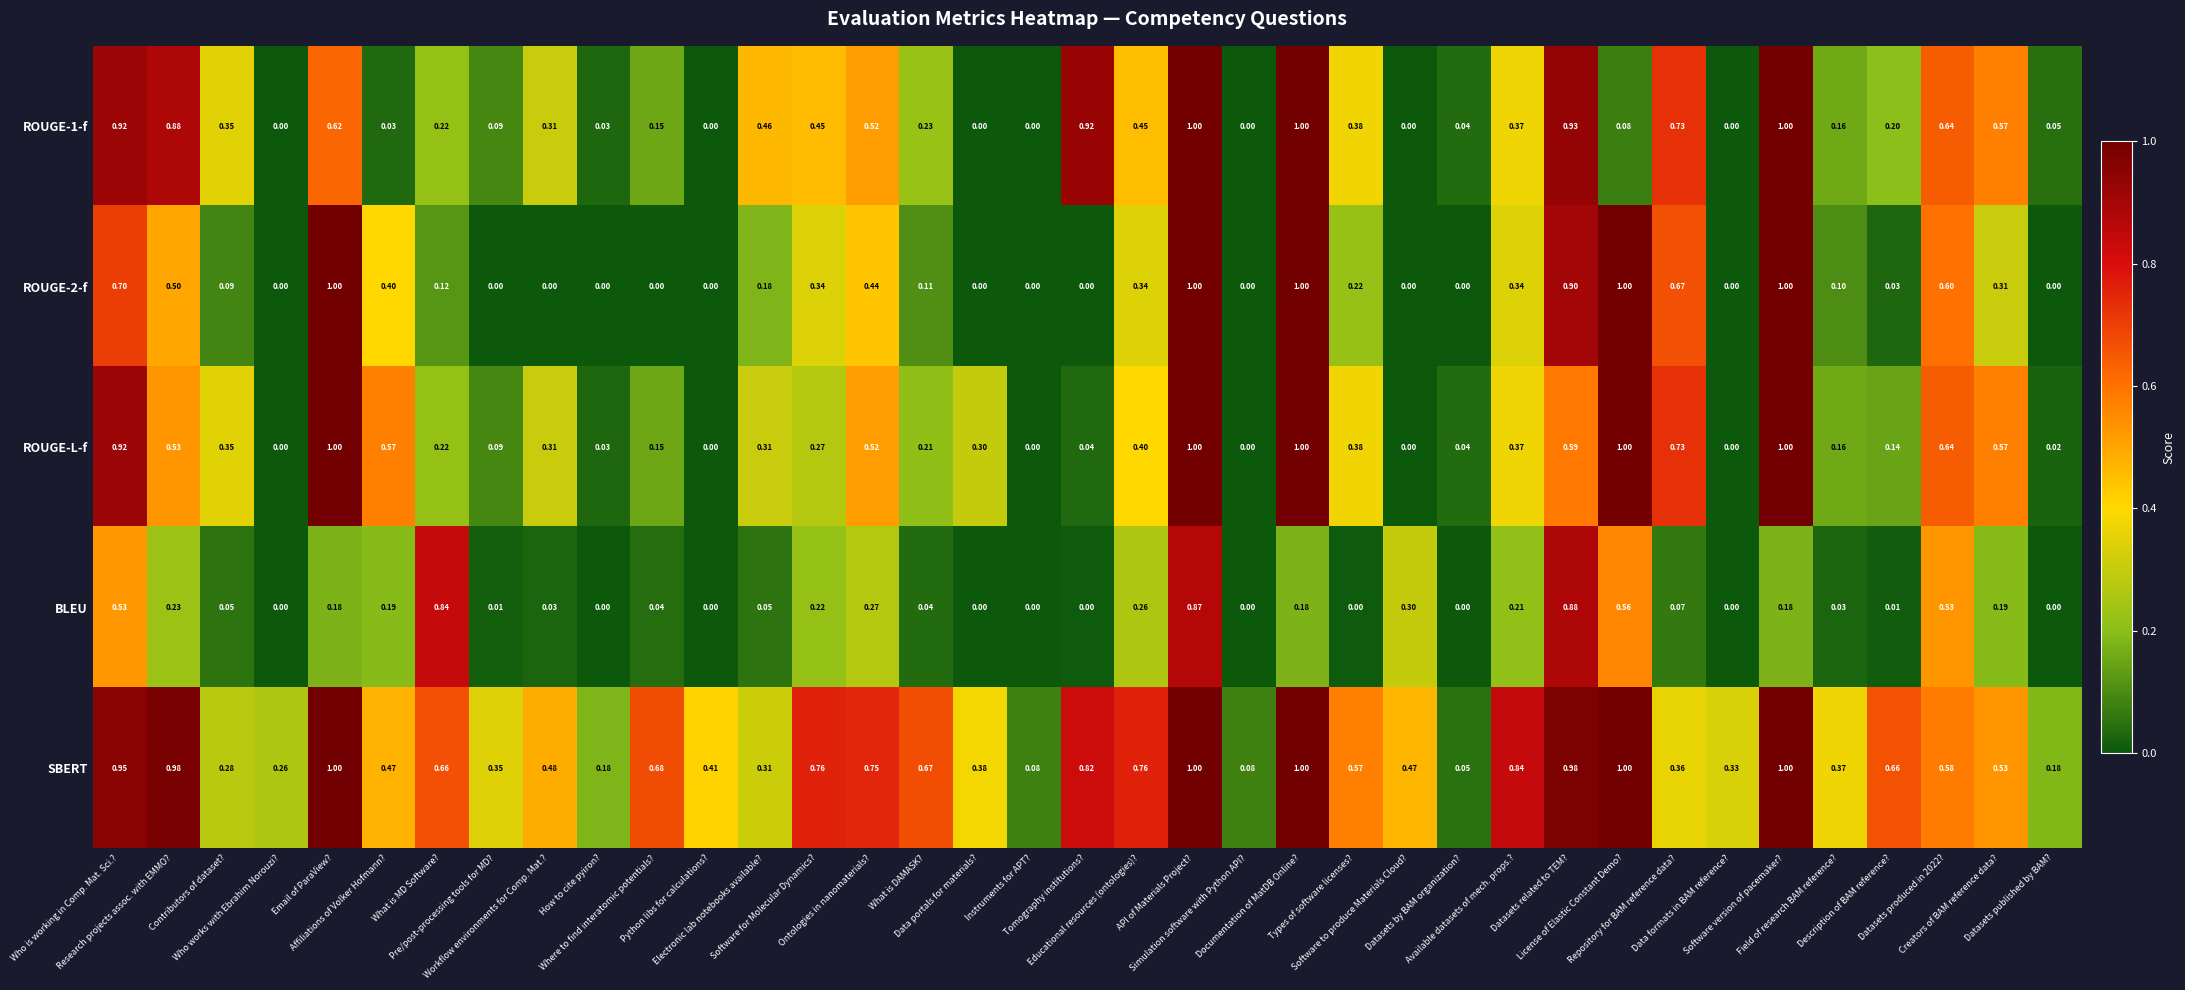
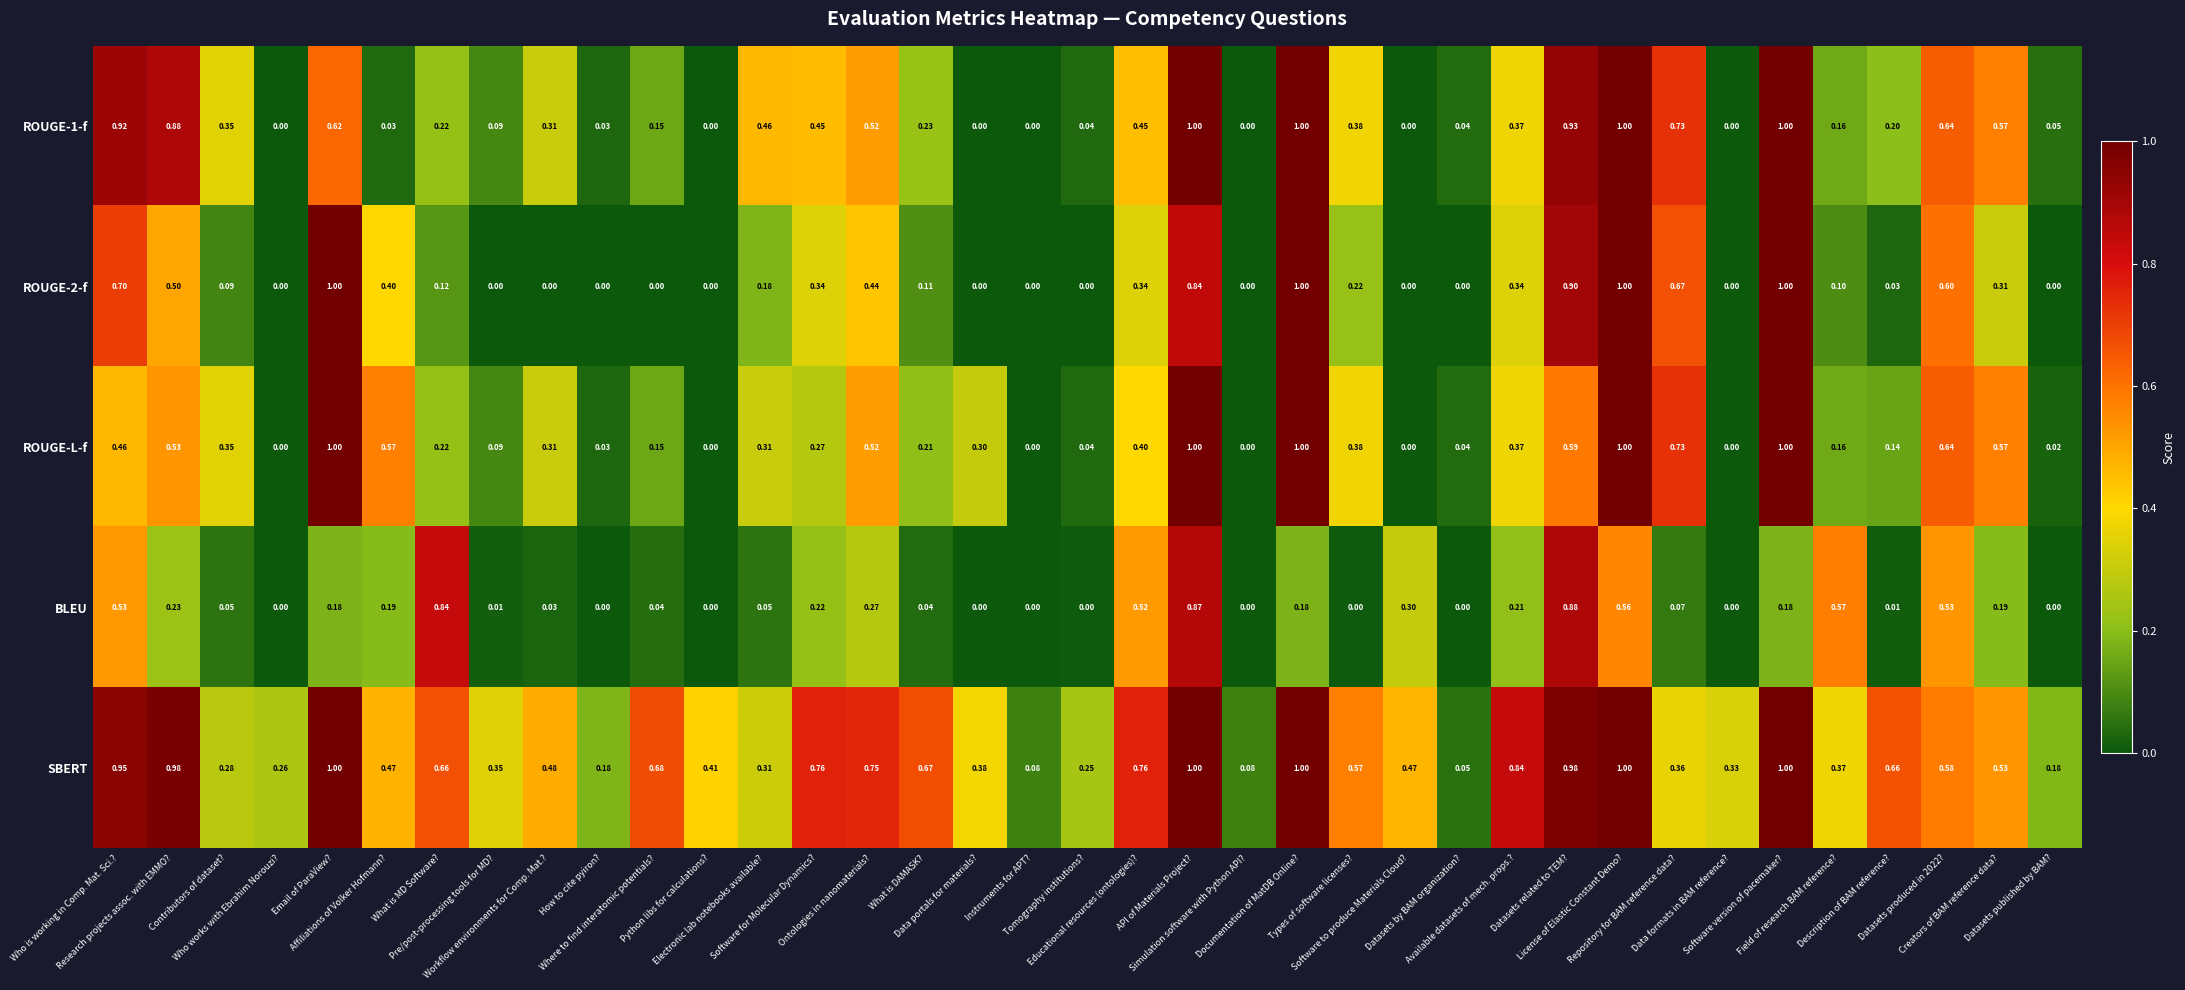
ROUGE-1-f, Tomography institutions?: 0.92 -> 0.04
ROUGE-1-f, License of Elastic Constant Demo?: 0.08 -> 1.00
ROUGE-2-f, API of Materials Project?: 1.00 -> 0.84
ROUGE-L-f, Who is working in Comp. Mat. Sci.?: 0.92 -> 0.46
BLEU, Educational resources (ontologies)?: 0.26 -> 0.52
BLEU, Field of research BAM reference?: 0.03 -> 0.57
SBERT, Tomography institutions?: 0.82 -> 0.25
